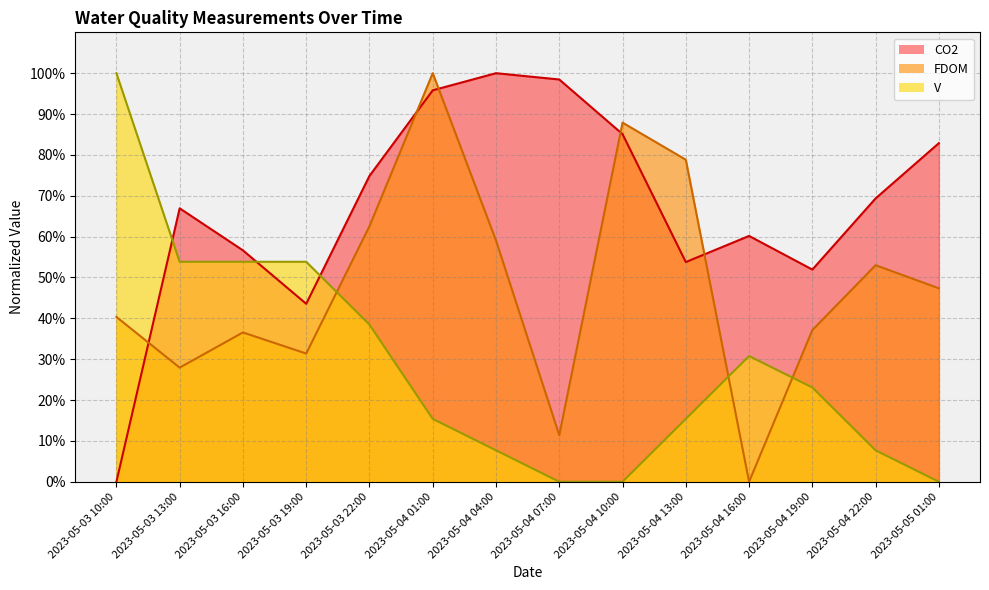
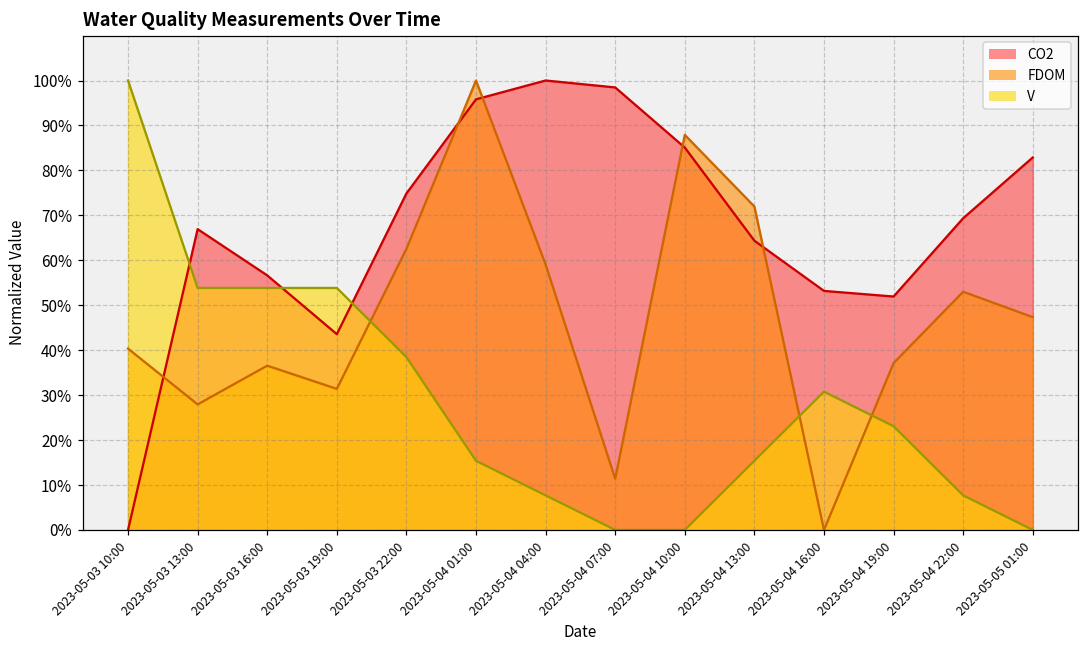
CO2, 2023-05-04 13:00: 54% -> 64%
FDOM, 2023-05-04 13:00: 79% -> 72%
CO2, 2023-05-04 16:00: 60% -> 53%
